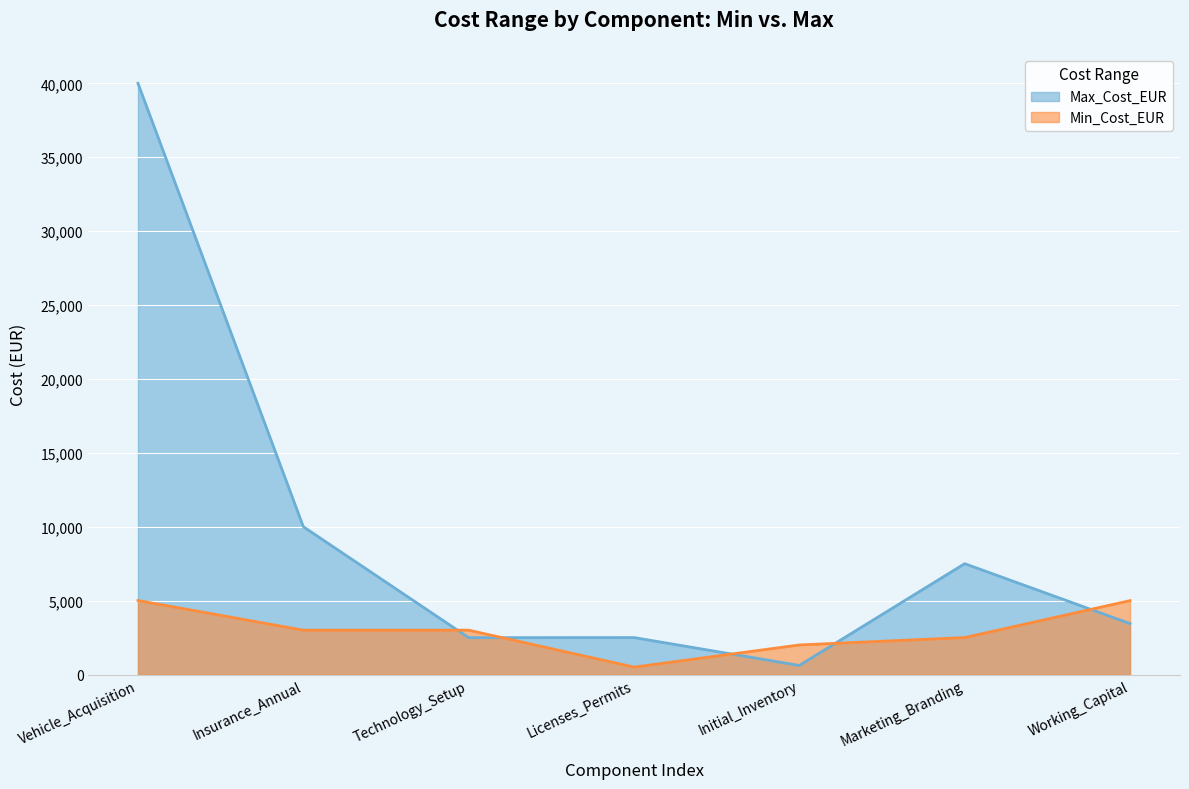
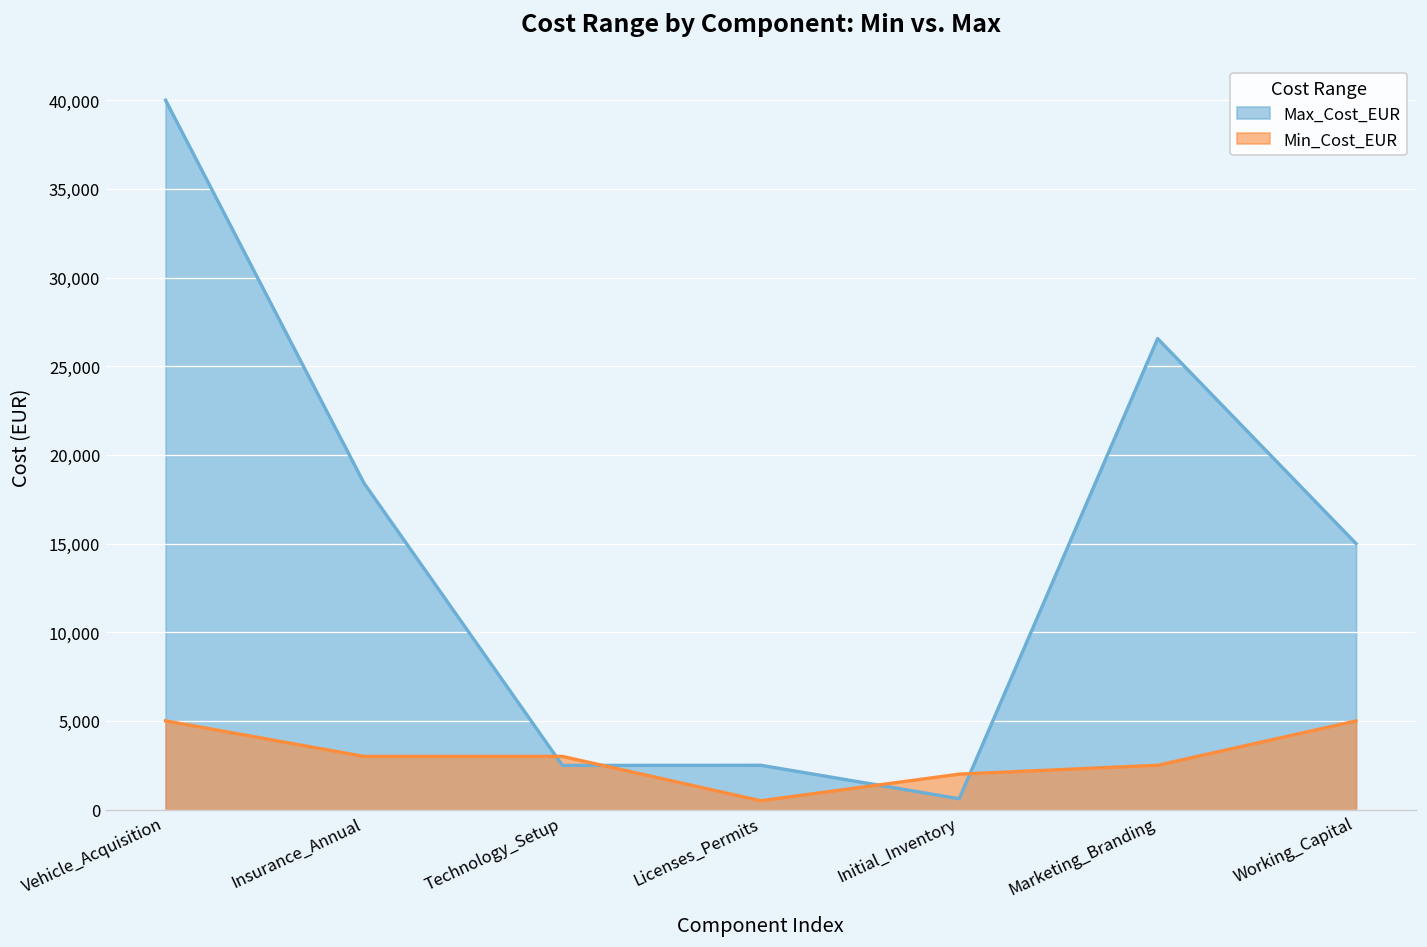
Max_Cost_EUR, Insurance_Annual: 10,000 -> 18,400
Max_Cost_EUR, Marketing_Branding: 7,500 -> 26,600
Max_Cost_EUR, Working_Capital: 3,400 -> 15,000
